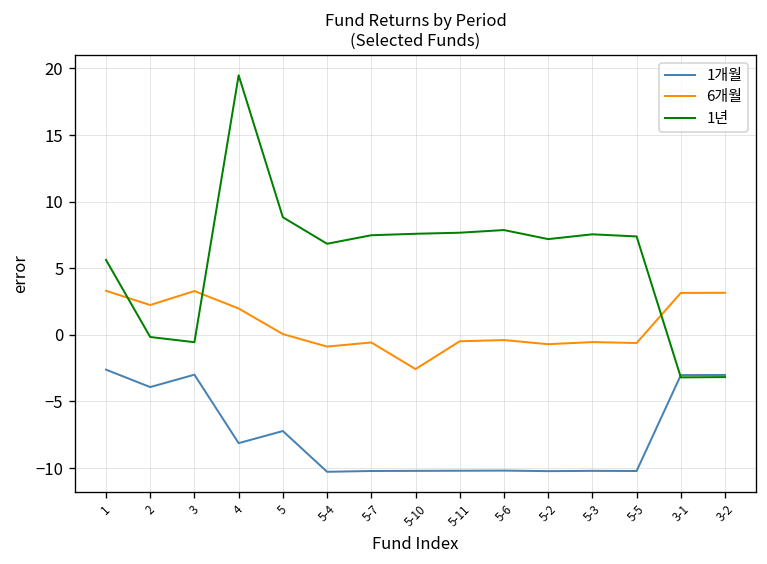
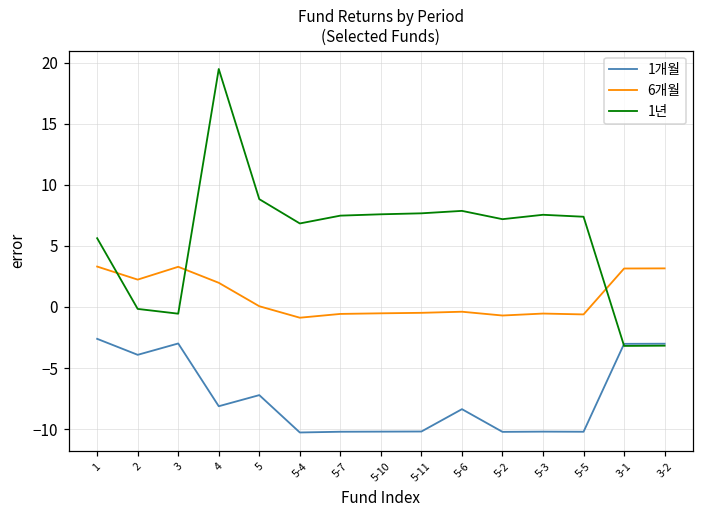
6개월, 5-10: -2.6 -> -0.5
1개월, 5-6: -10.2 -> -8.4
